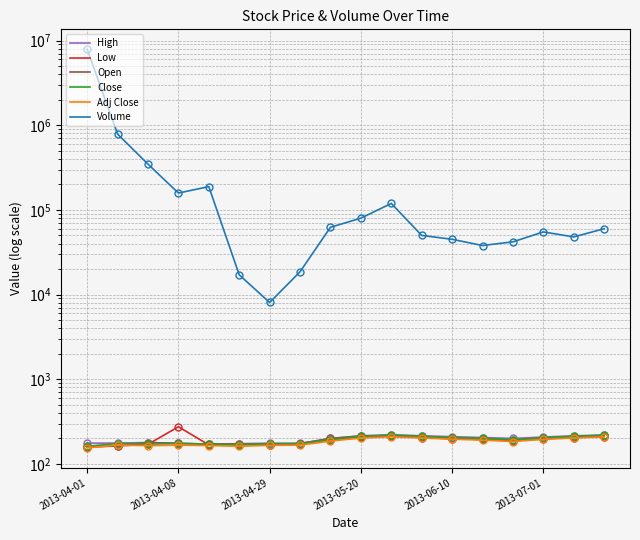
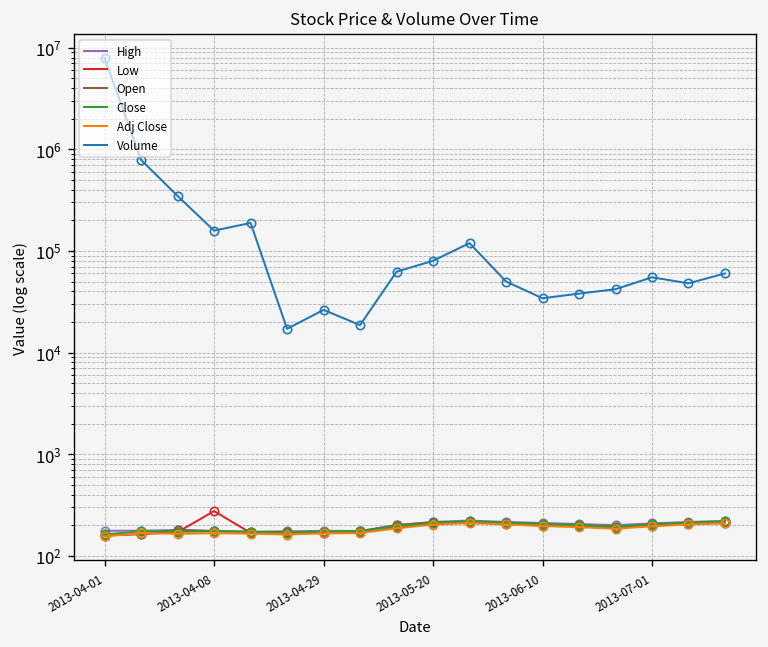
Volume, 2013-04-29: 8000 -> 26000
Volume, 2013-06-10: 50000 -> 34000
